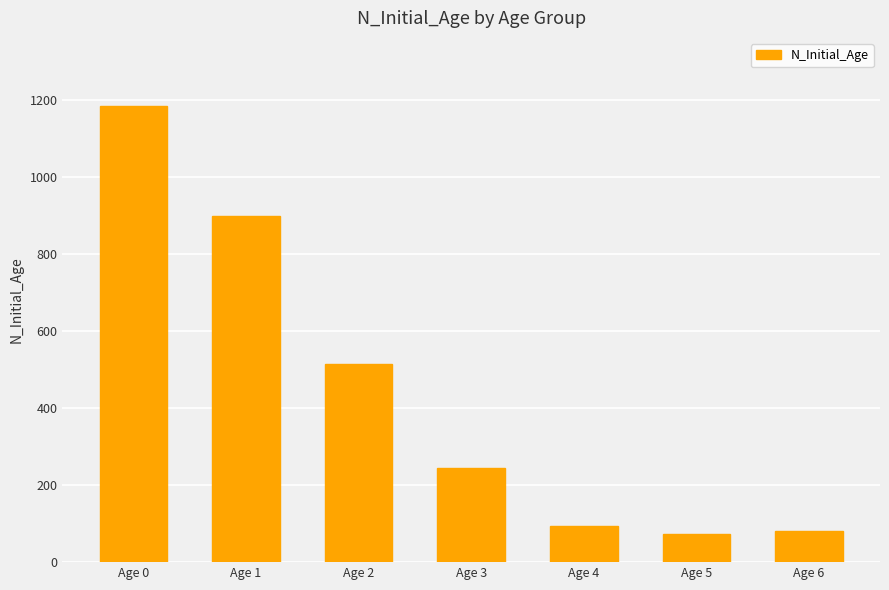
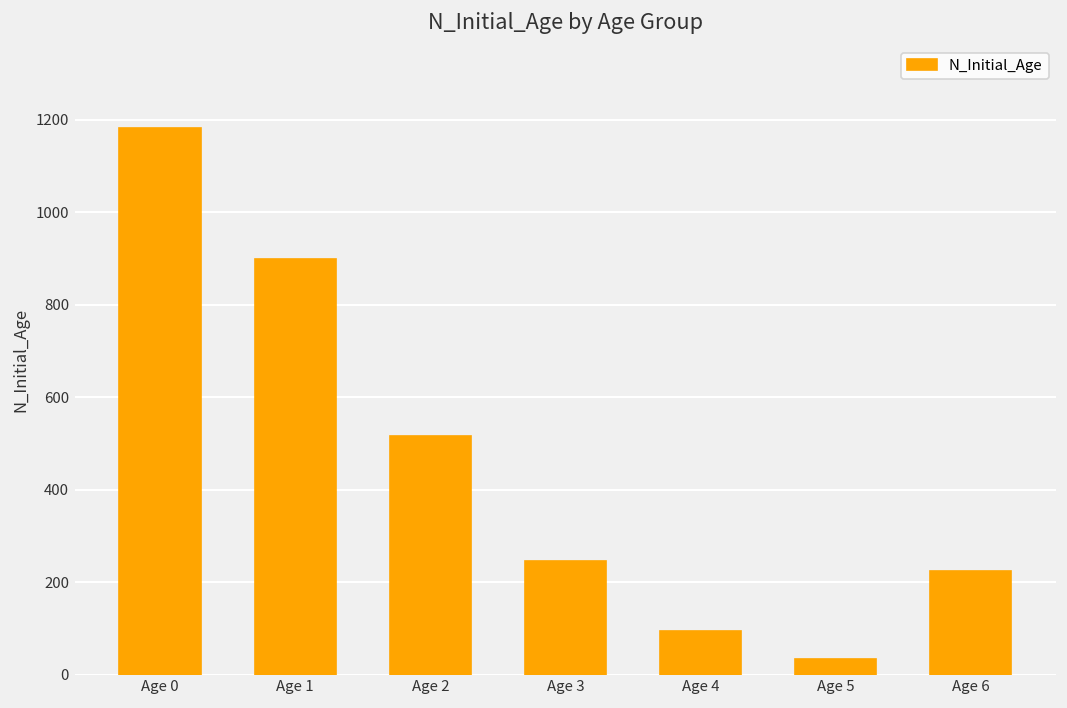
Age 5: 70 -> 30
Age 6: 80 -> 220
